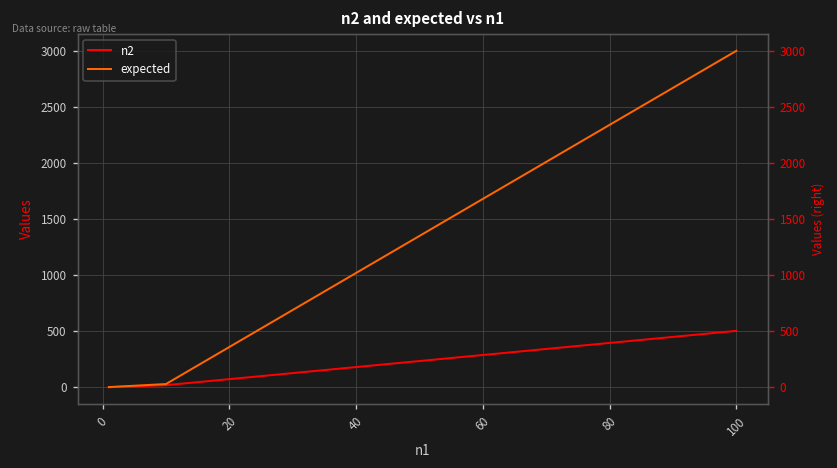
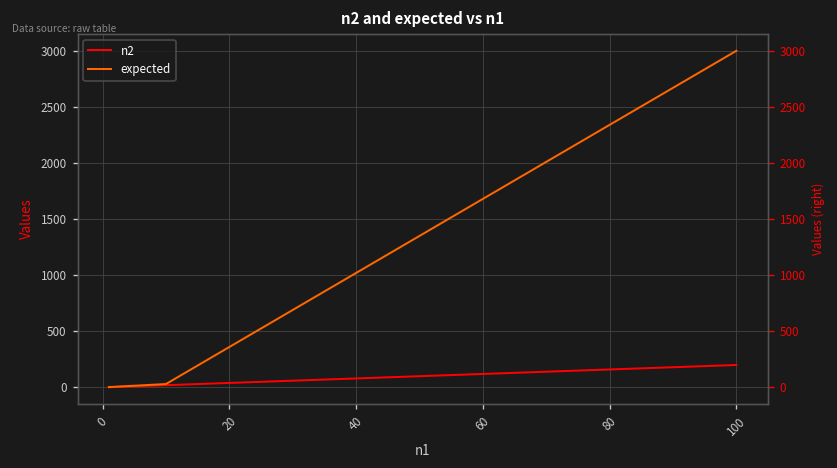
n2, 100: 500 -> 200
